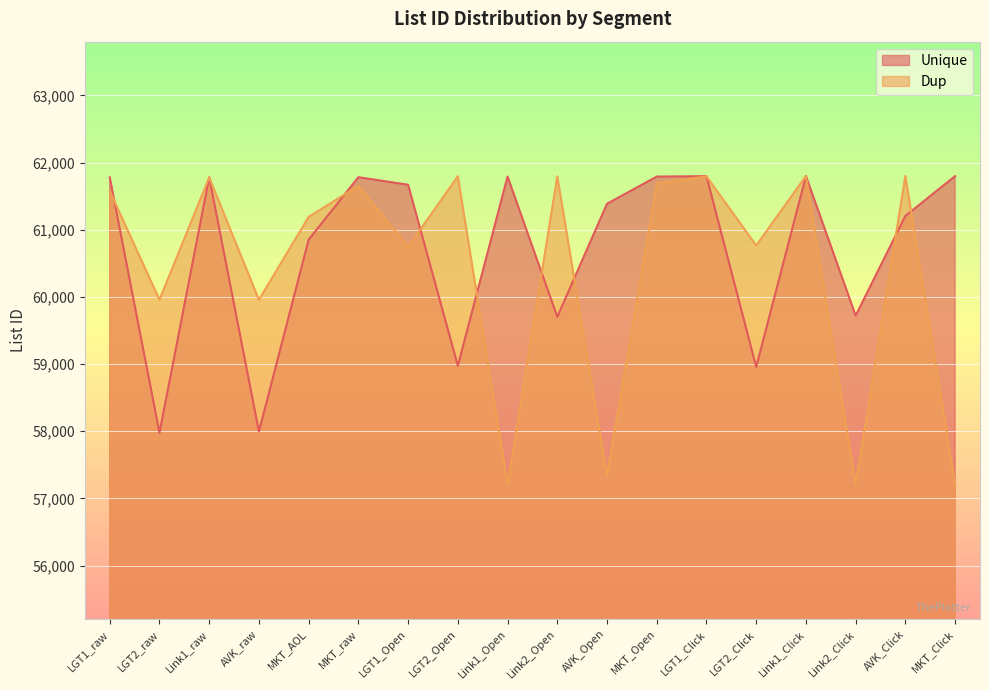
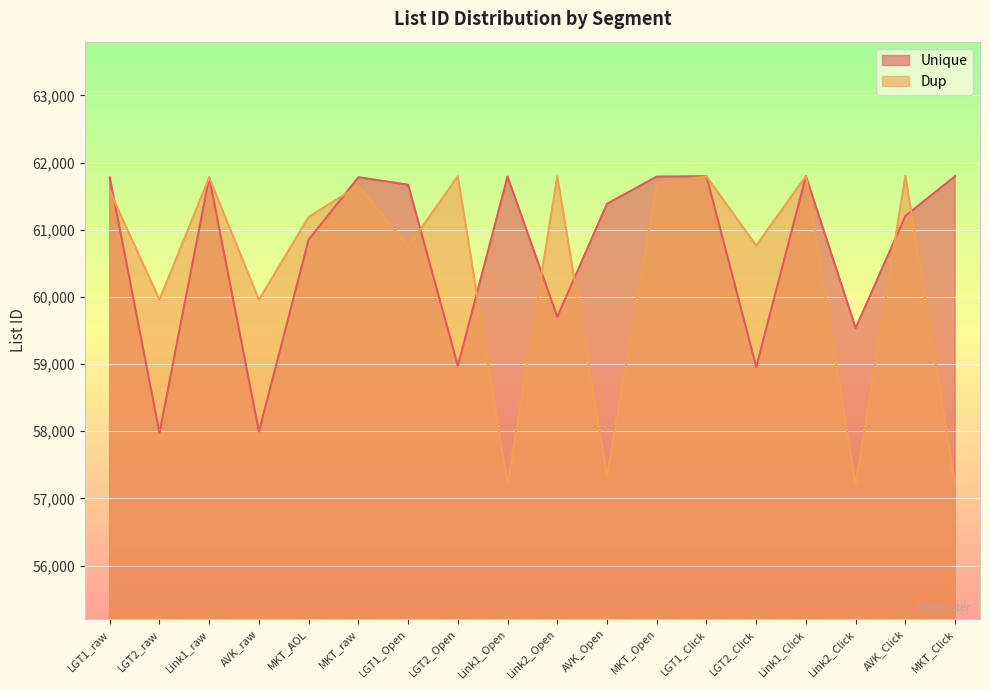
Unique, Link2_Click: 59,700 -> 59,500
